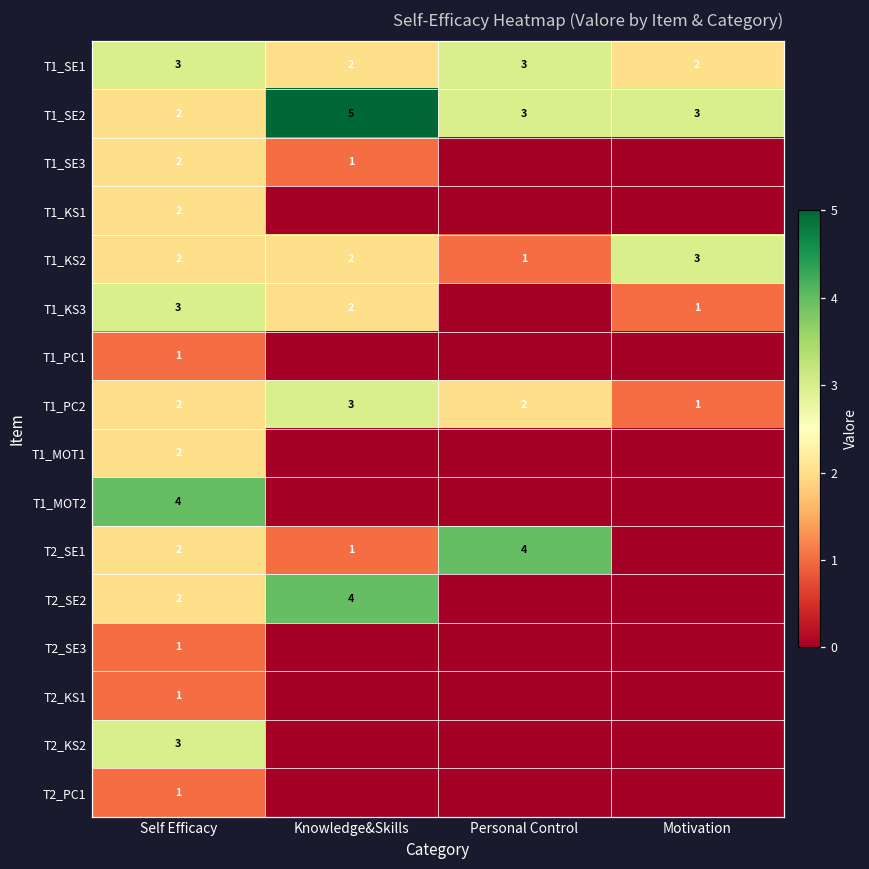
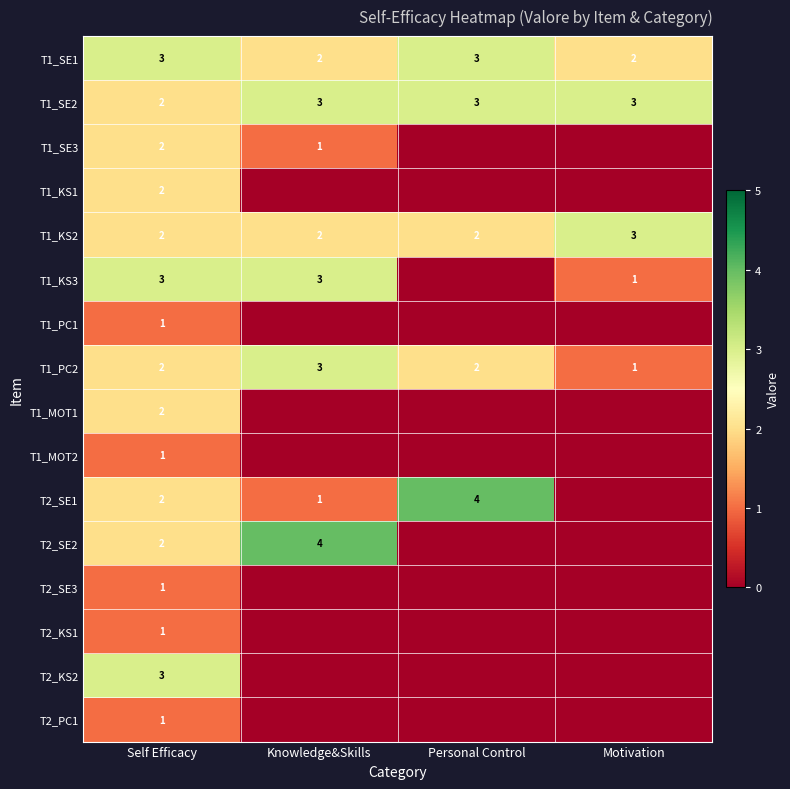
T1_SE2, Knowledge&Skills: 5 -> 3
T1_KS2, Personal Control: 1 -> 2
T1_KS3, Knowledge&Skills: 2 -> 3
T1_MOT2, Self Efficacy: 4 -> 1
